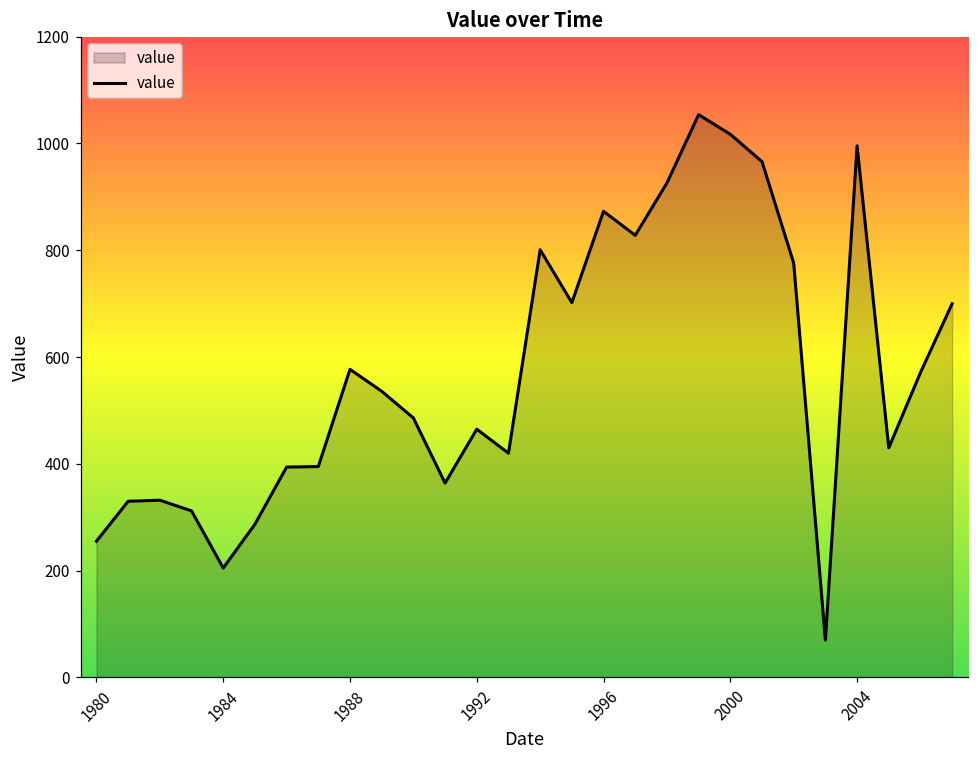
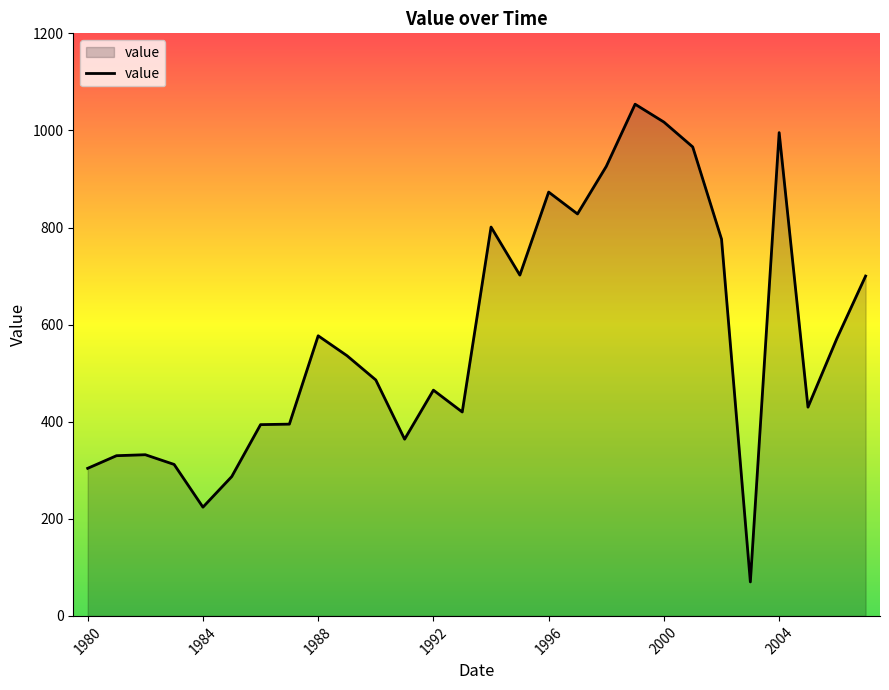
1980: 260 -> 300
1984: 210 -> 220
